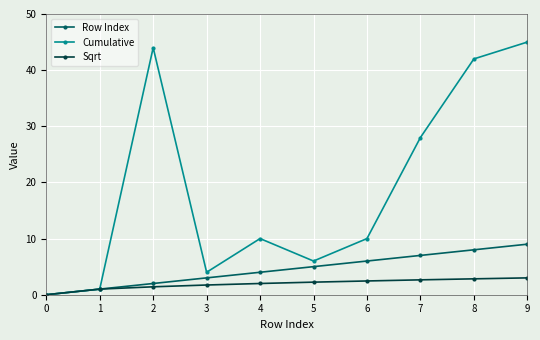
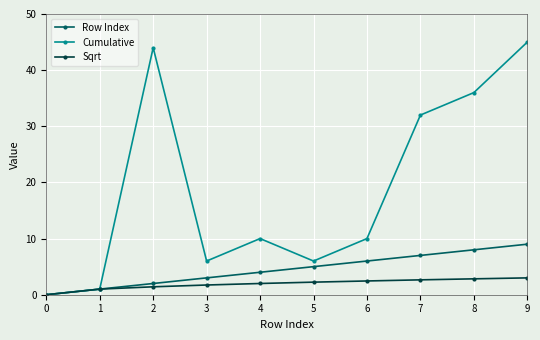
Cumulative, 3: 4 -> 6
Cumulative, 7: 28 -> 32
Cumulative, 8: 42 -> 36
